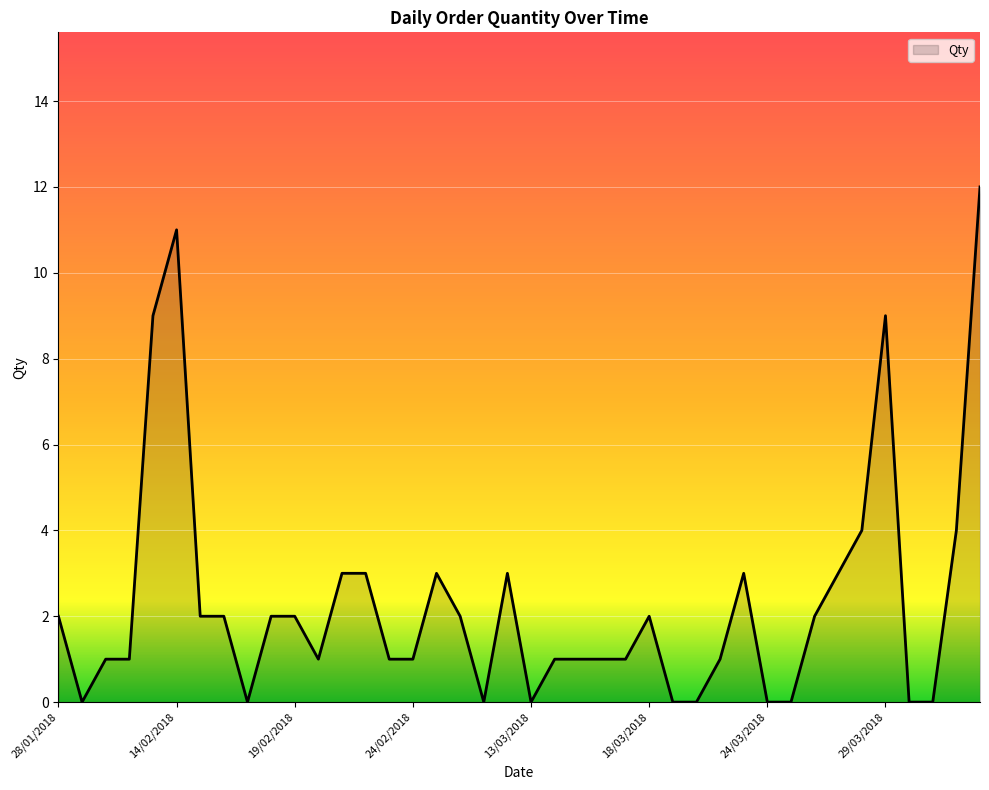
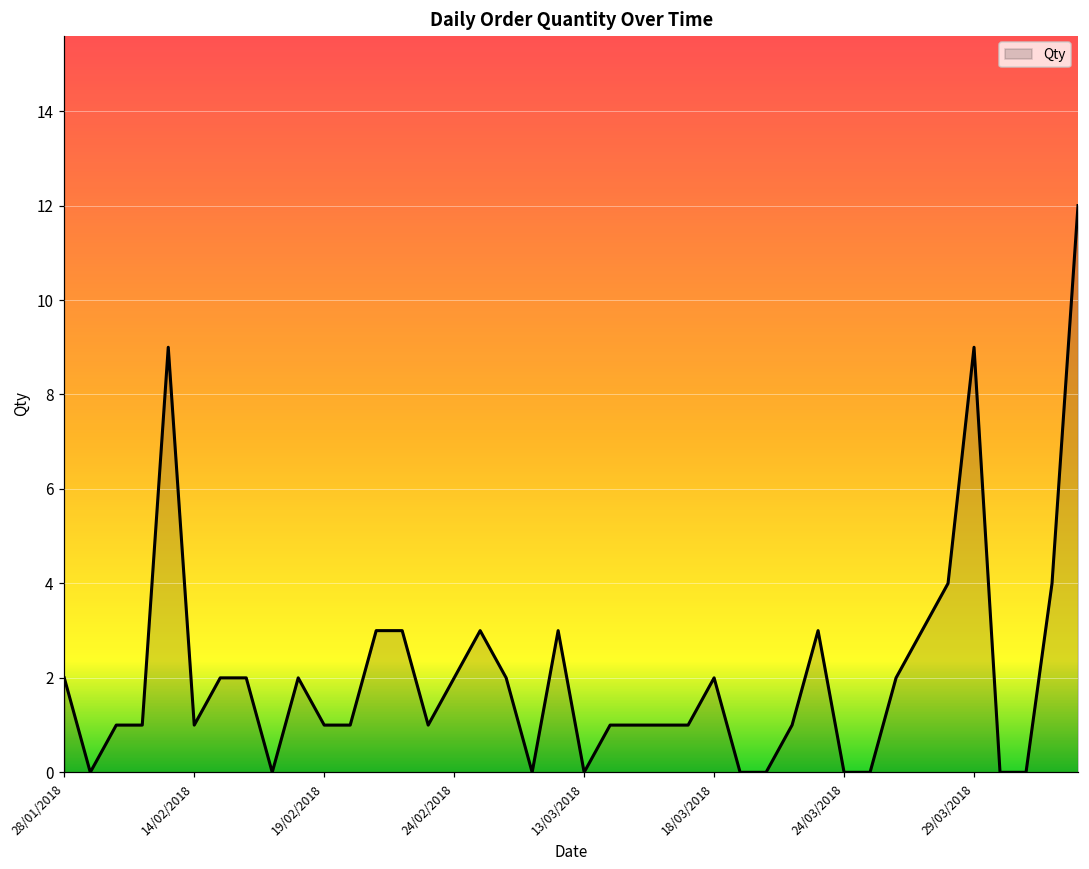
14/02/2018: 11 -> 1
19/02/2018: 2 -> 1
24/02/2018: 1 -> 2
